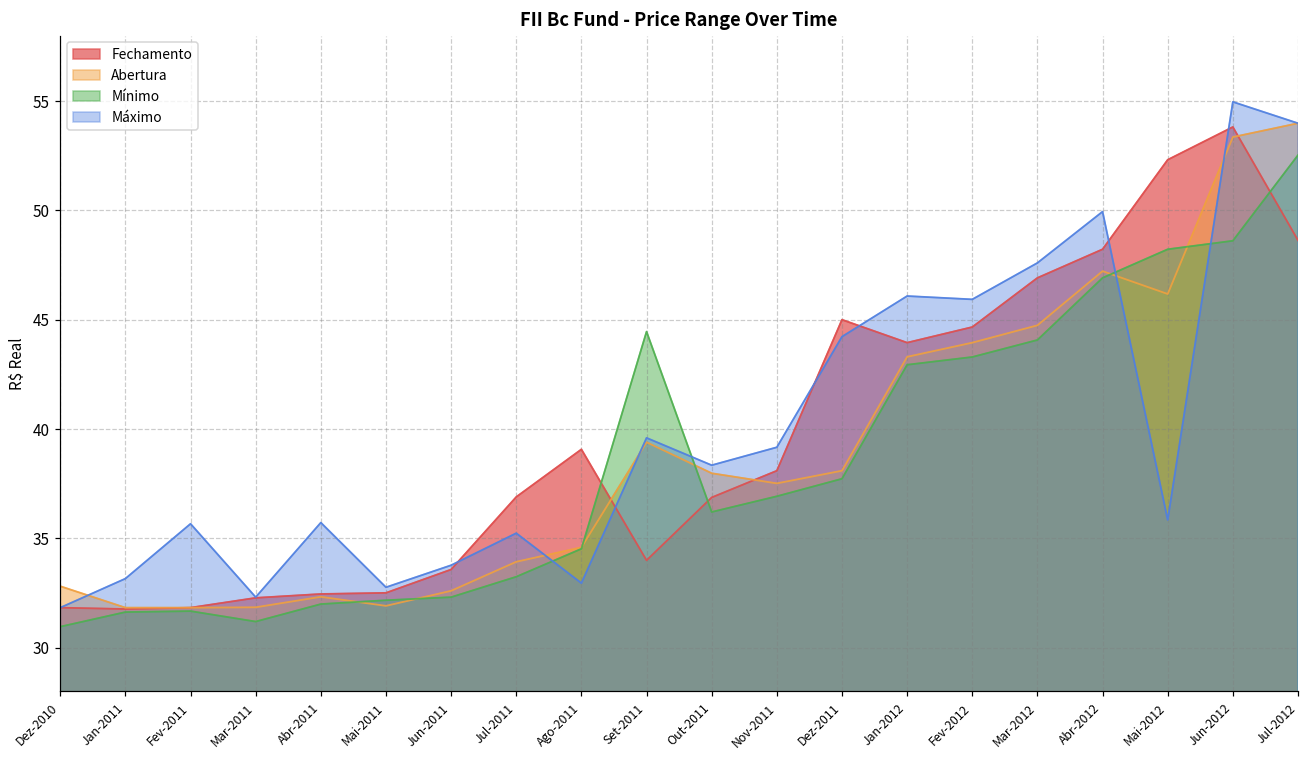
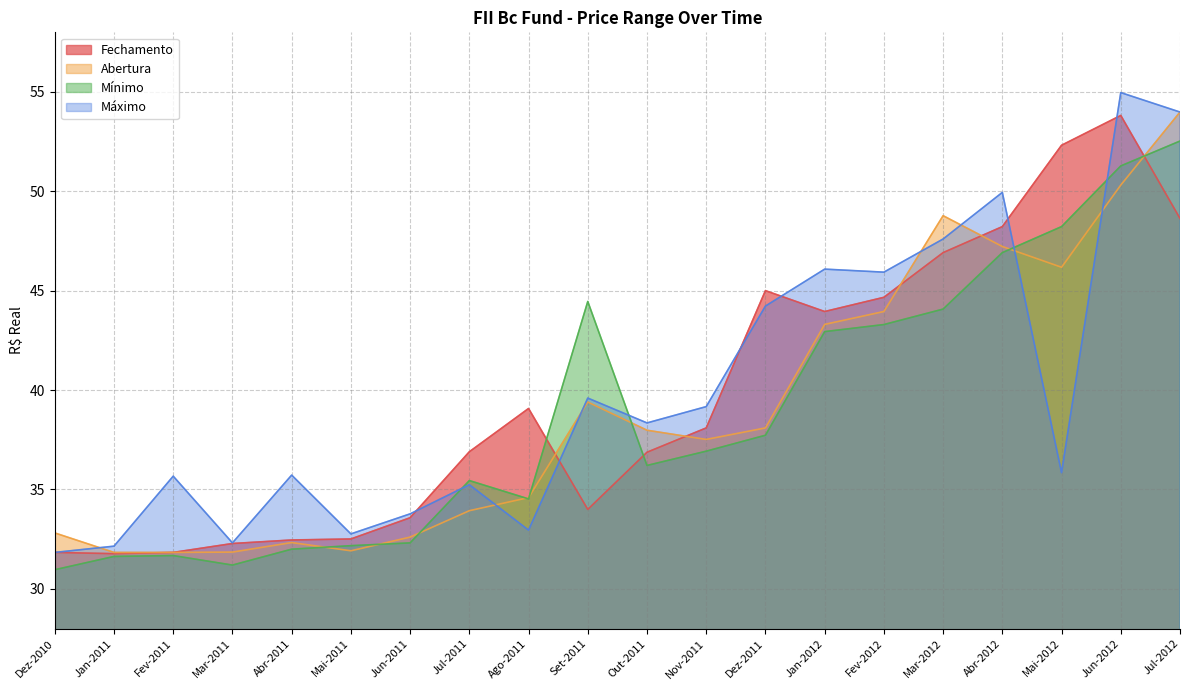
Máximo, Jan-2011: 33.2 -> 32.1
Mínimo, Jul-2011: 33.2 -> 35.4
Abertura, Mar-2012: 44.7 -> 48.8
Abertura, Jun-2012: 53.4 -> 50.3
Mínimo, Jun-2012: 48.6 -> 51.3
